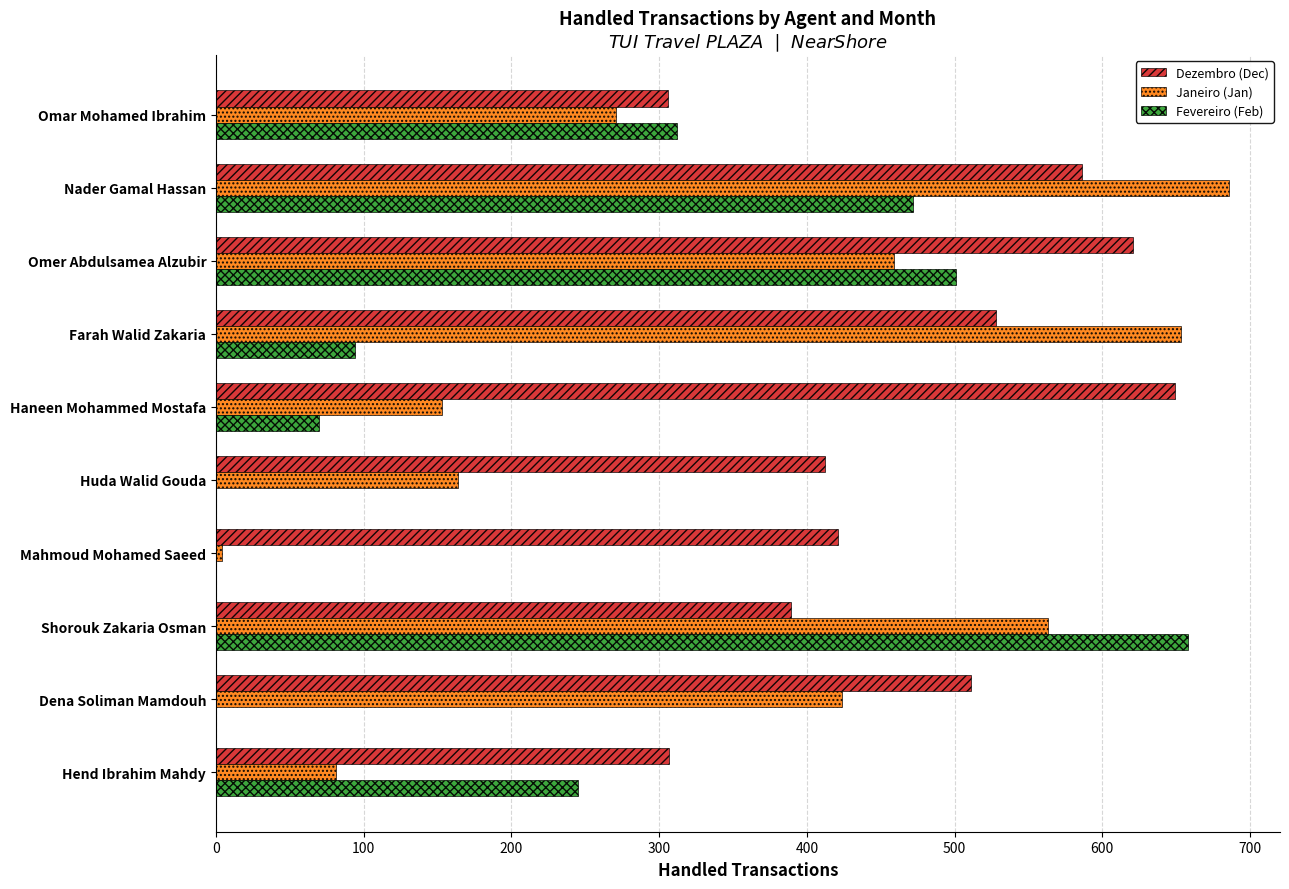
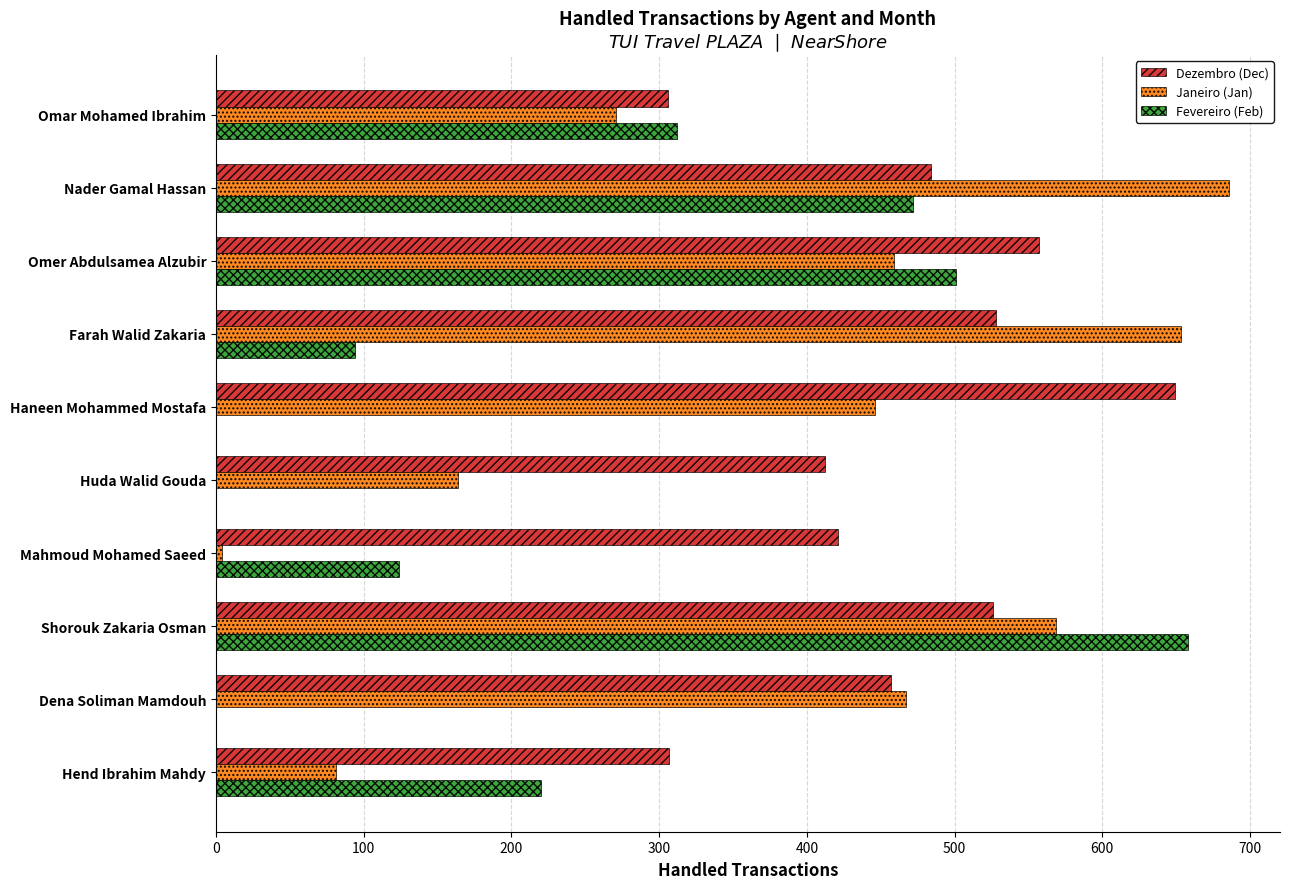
Dezembro (Dec), Nader Gamal Hassan: 586 -> 484
Dezembro (Dec), Omer Abdulsamea Alzubir: 621 -> 557
Janeiro (Jan), Haneen Mohammed Mostafa: 153 -> 446
Fevereiro (Feb), Haneen Mohammed Mostafa: 70 -> 0
Fevereiro (Feb), Mahmoud Mohamed Saeed: 0 -> 124
Dezembro (Dec), Shorouk Zakaria Osman: 389 -> 526
Janeiro (Jan), Shorouk Zakaria Osman: 563 -> 569
Dezembro (Dec), Dena Soliman Mamdouh: 511 -> 457
Janeiro (Jan), Dena Soliman Mamdouh: 424 -> 467
Fevereiro (Feb), Hend Ibrahim Mahdy: 245 -> 220
